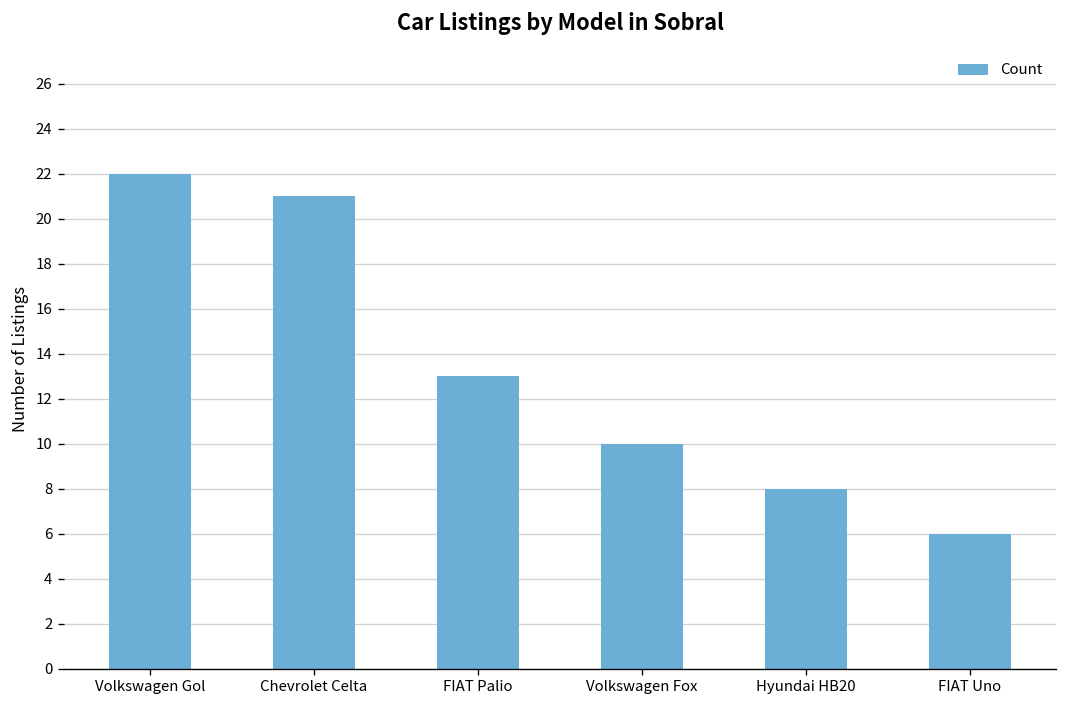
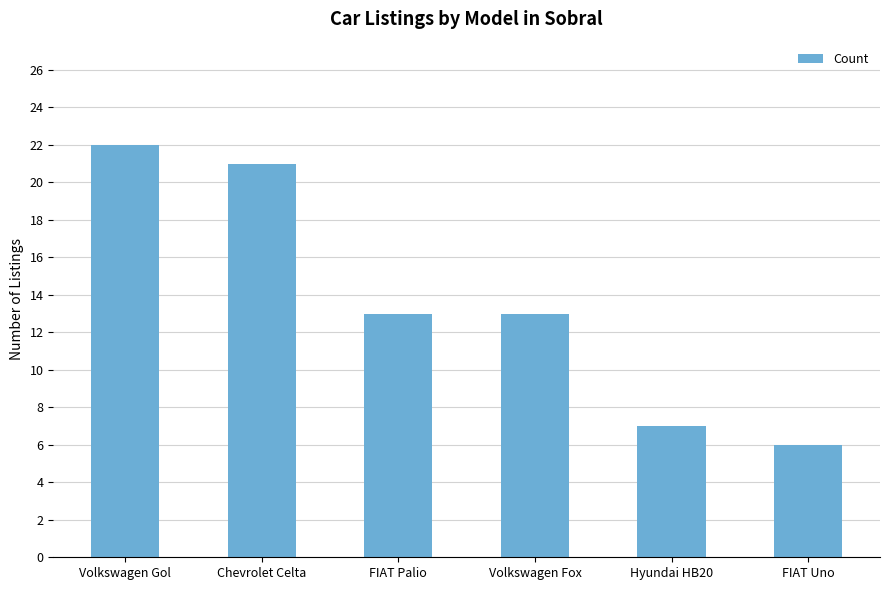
Volkswagen Fox: 10 -> 13
Hyundai HB20: 8 -> 7
